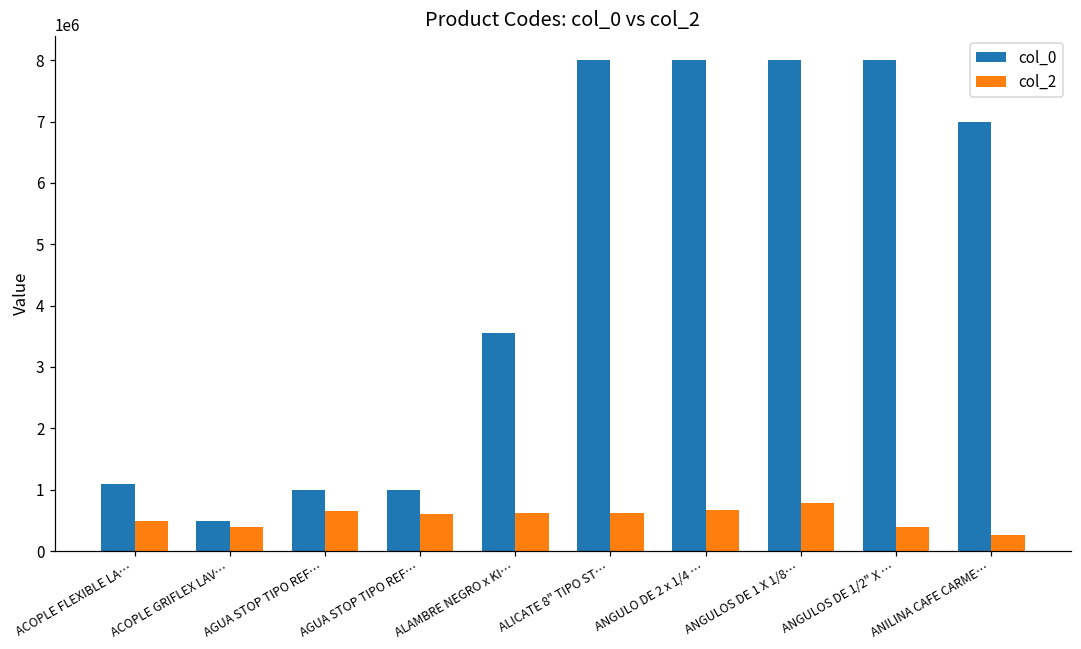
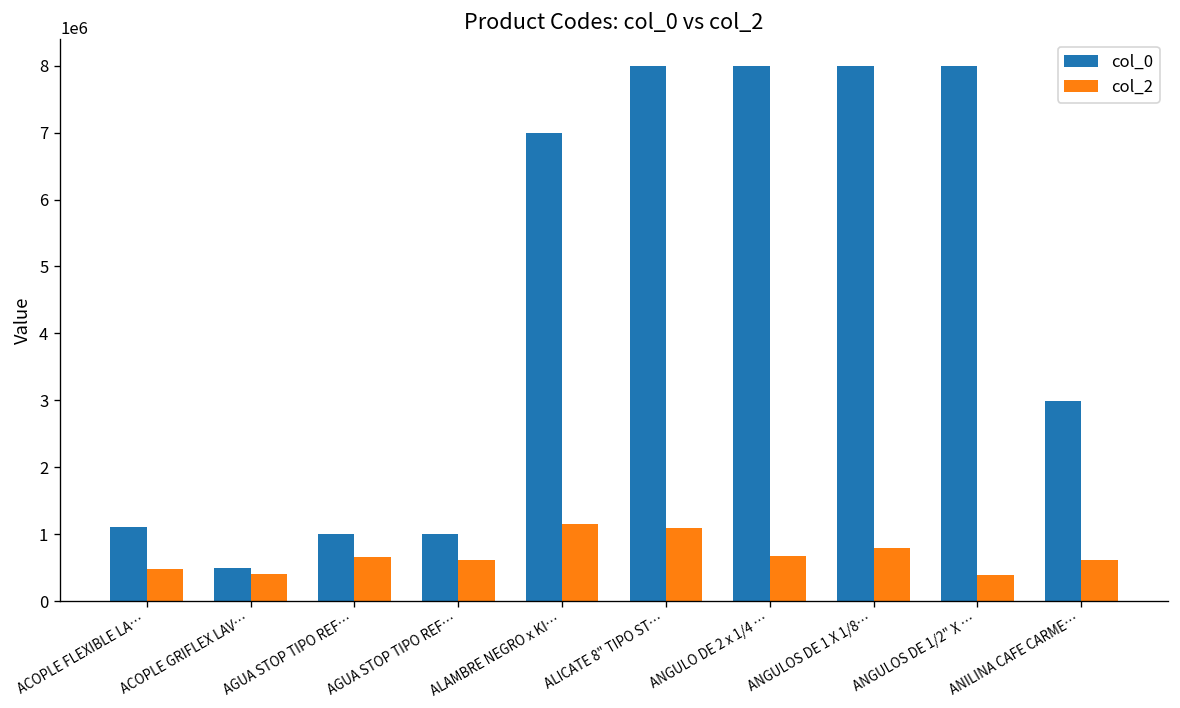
col_0, ALAMBRE NEGRO x KI…: 3600000 -> 7000000
col_2, ALAMBRE NEGRO x KI…: 600000 -> 1200000
col_2, ALICATE 8" TIPO ST…: 600000 -> 1100000
col_0, ANILINA CAFE CARME…: 7000000 -> 3000000
col_2, ANILINA CAFE CARME…: 300000 -> 600000
